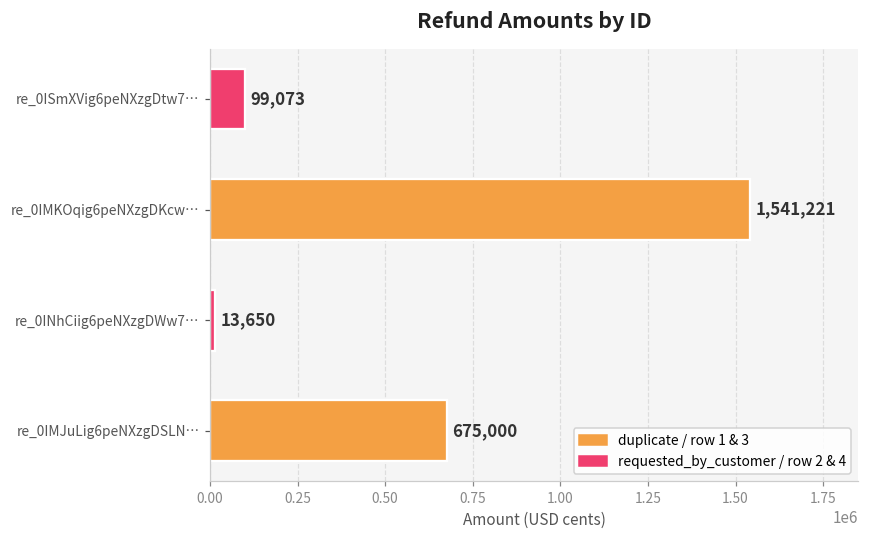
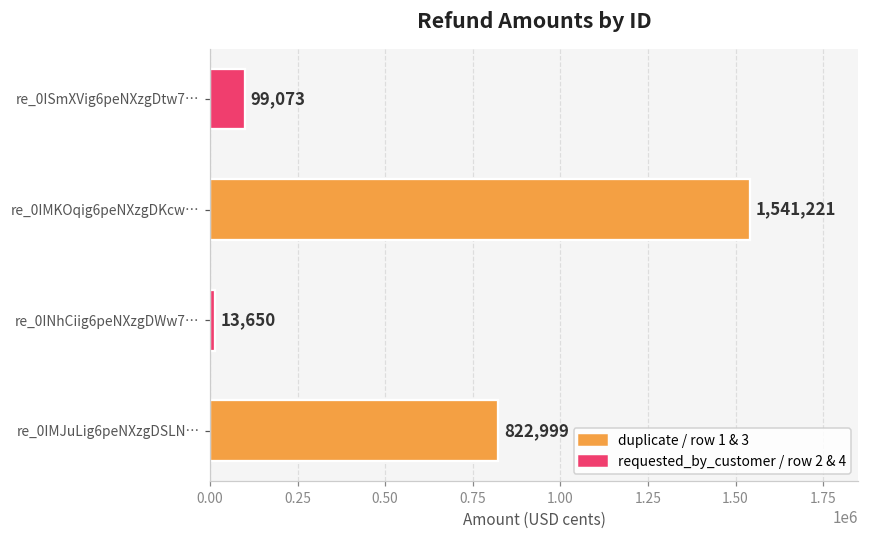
re_0IMJuLig6peNXzgDSLN…: 675,000 -> 822,999
